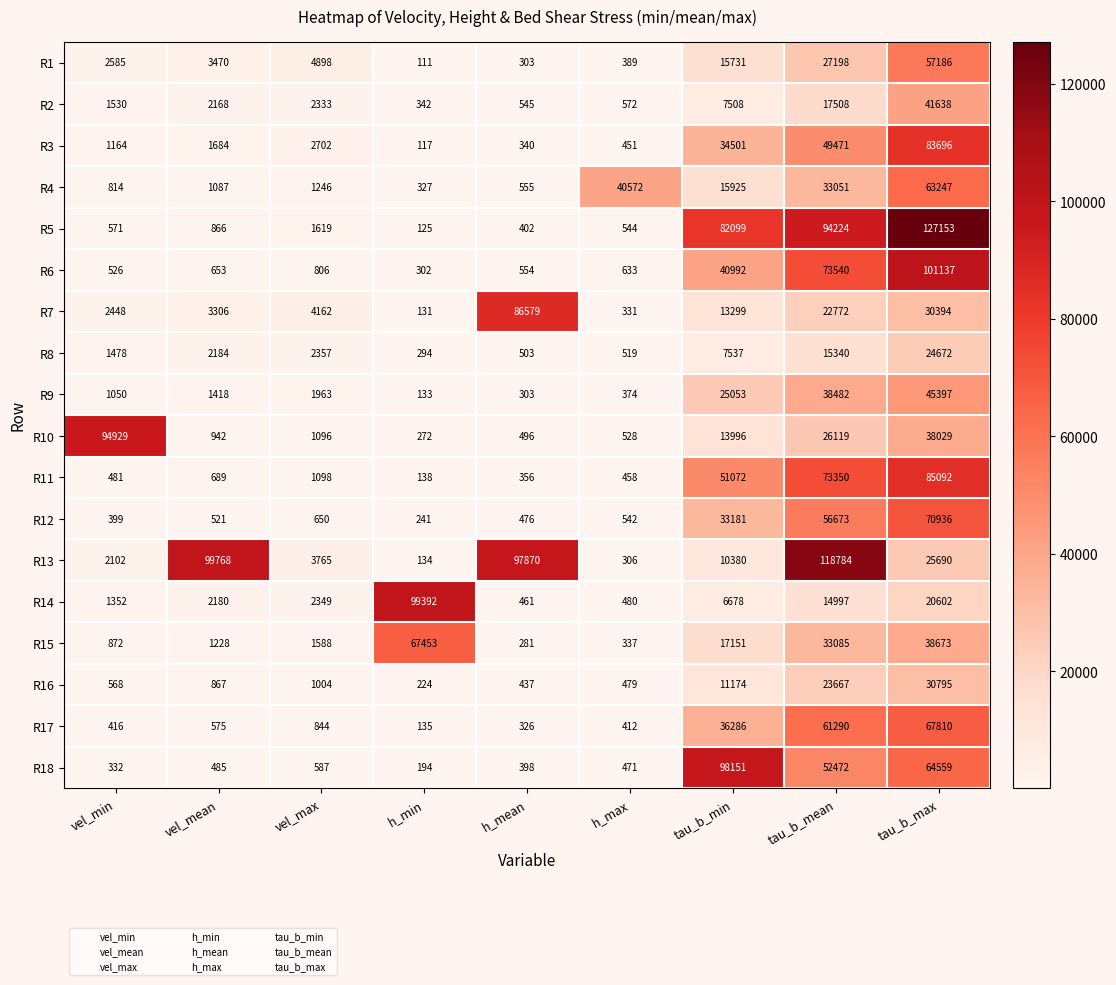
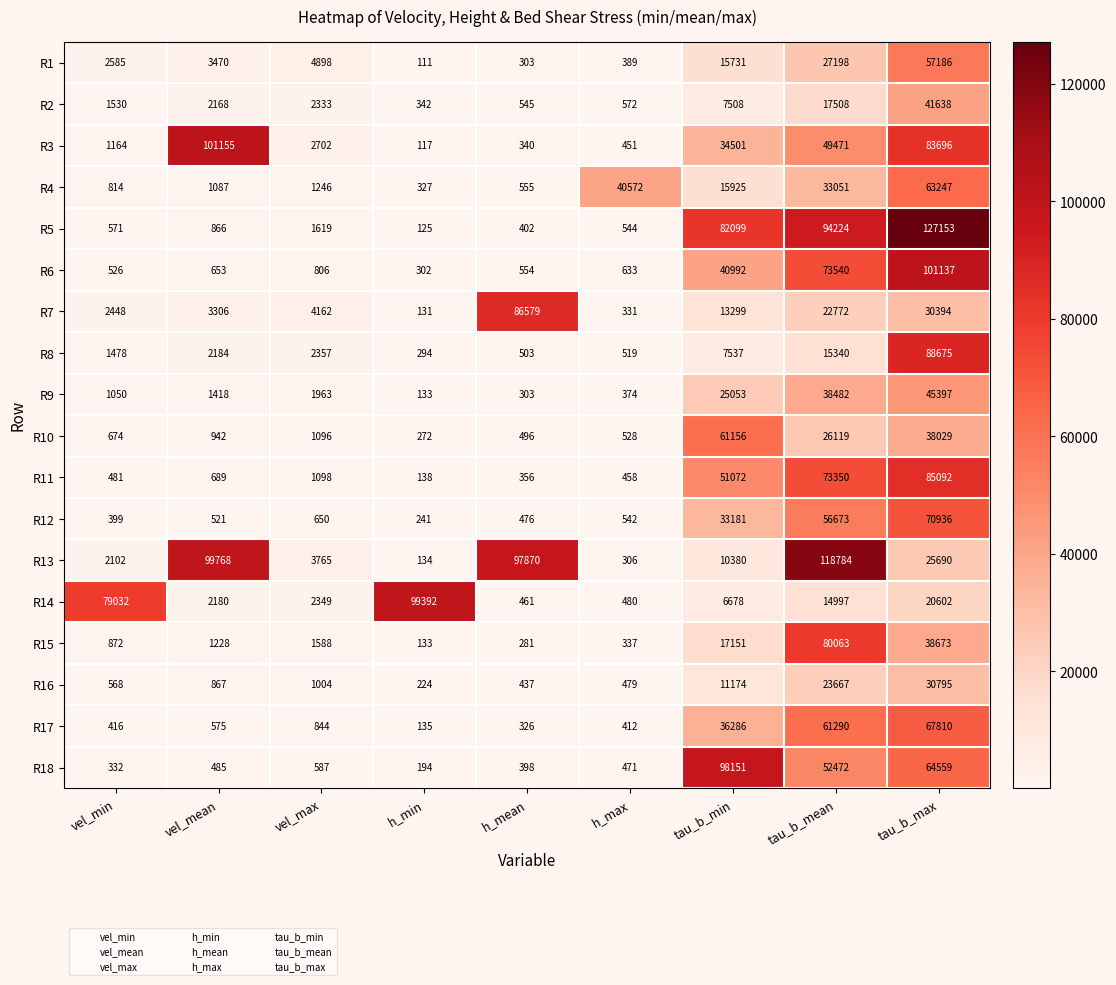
R3, vel_mean: 1684 -> 101155
R8, tau_b_max: 24672 -> 88675
R10, vel_min: 94929 -> 674
R10, tau_b_min: 13996 -> 61156
R14, vel_min: 1352 -> 79032
R15, h_min: 67453 -> 133
R15, tau_b_mean: 33085 -> 80063
